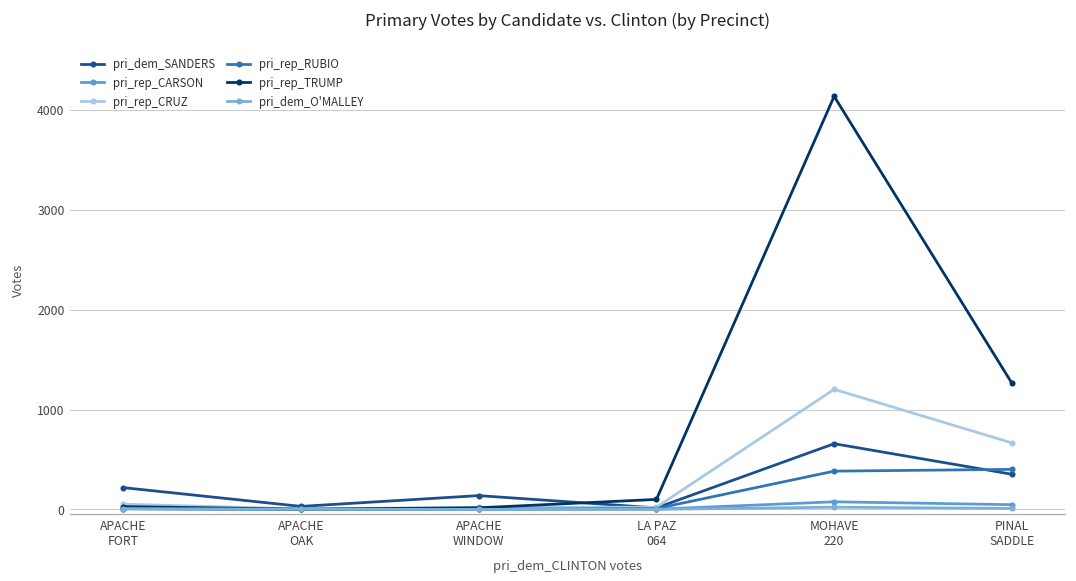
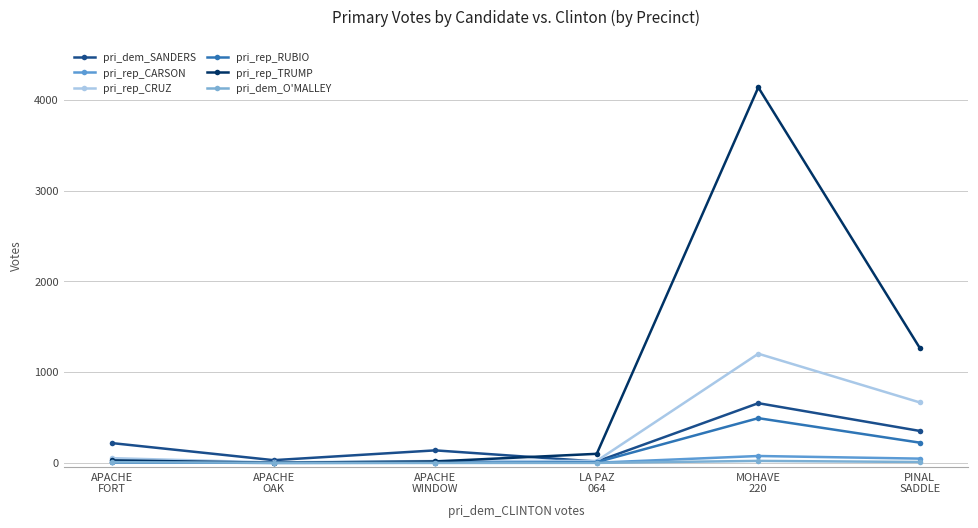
pri_rep_RUBIO, MOHAVE 220: 400 -> 500
pri_rep_RUBIO, PINAL SADDLE: 400 -> 200
